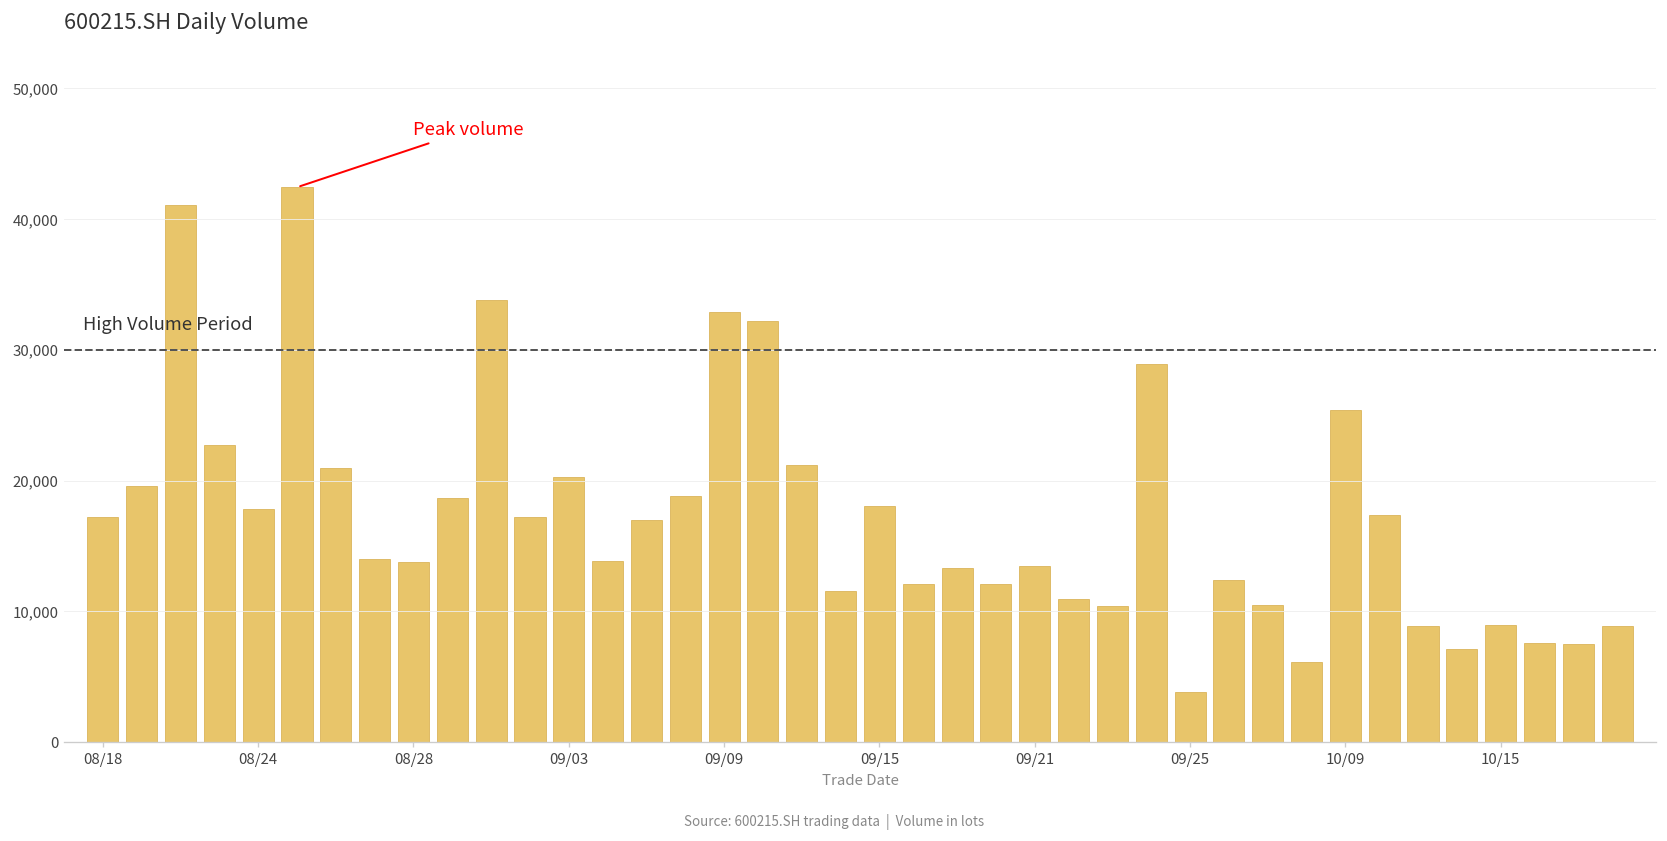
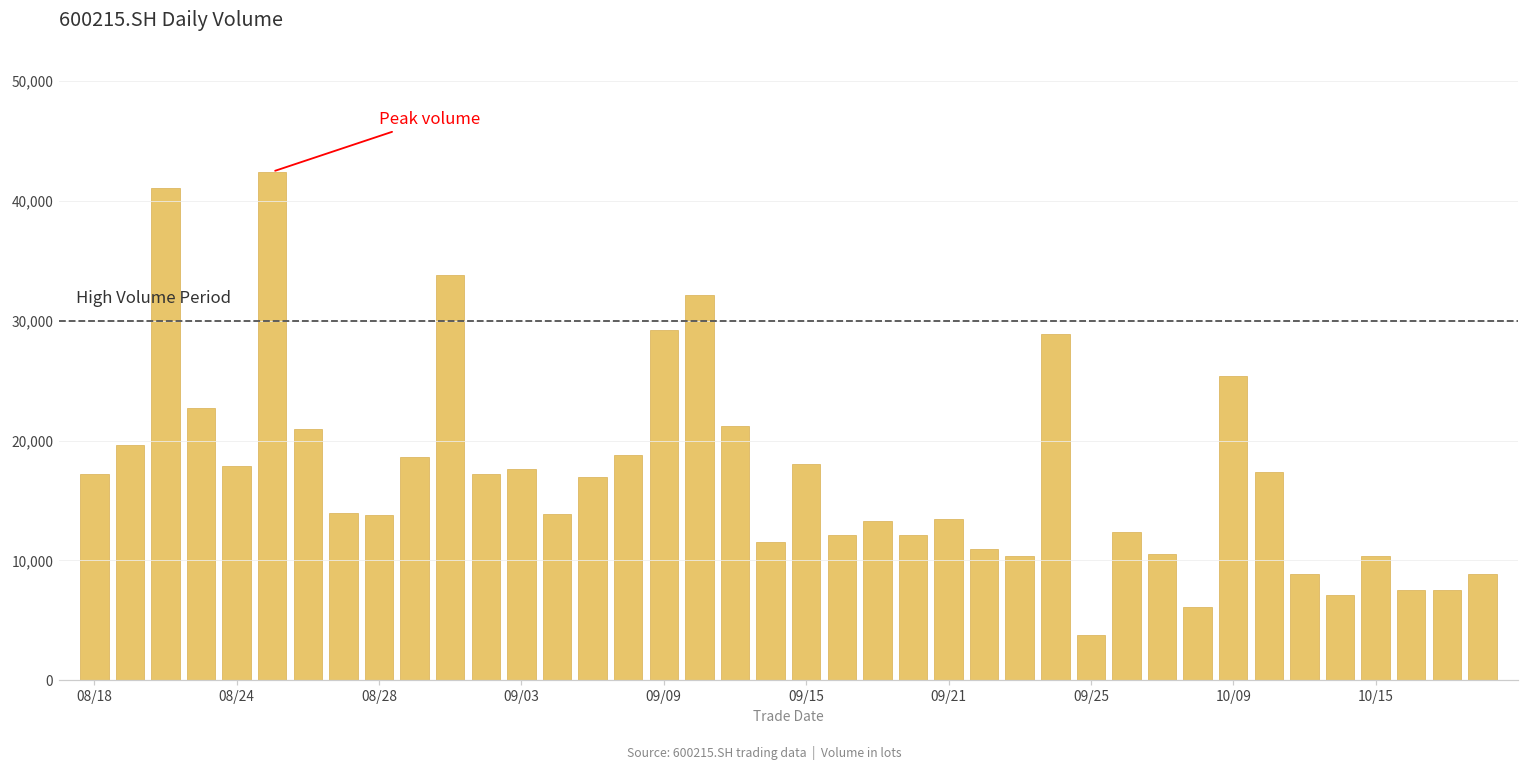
09/03: 20,300 -> 17,600
09/09: 32,900 -> 29,200
10/15: 8,900 -> 10,400
